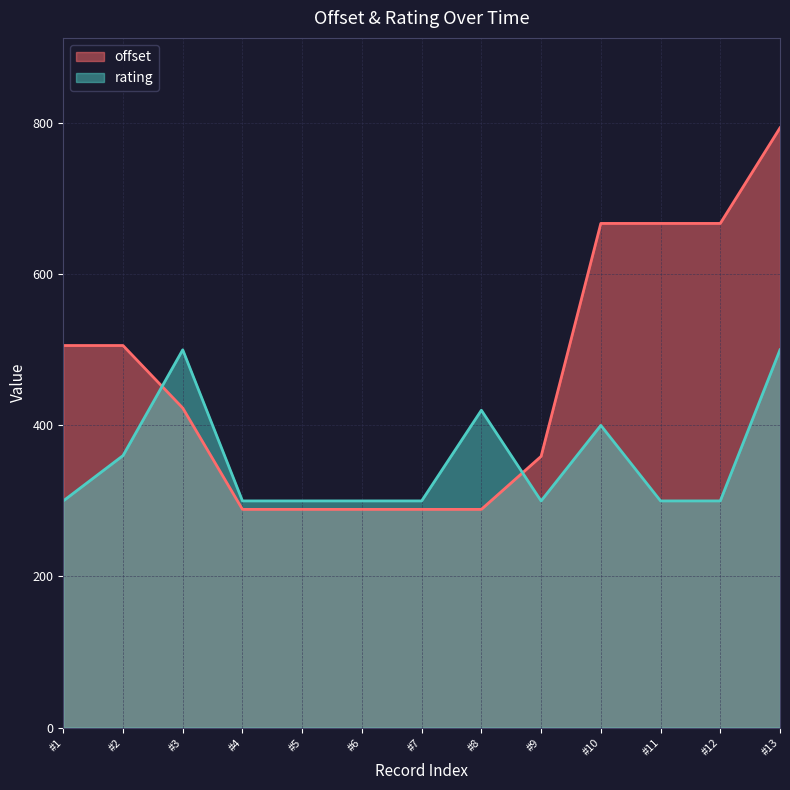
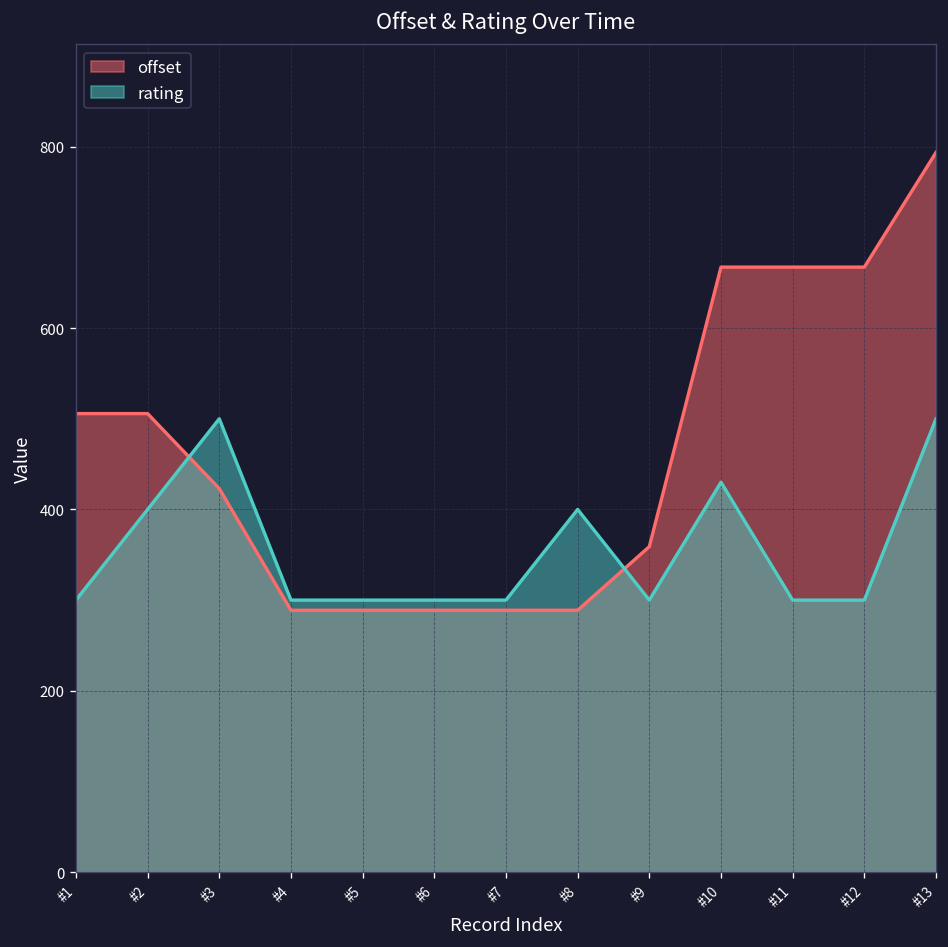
rating, #2: 360 -> 400
rating, #8: 420 -> 400
rating, #10: 400 -> 430
